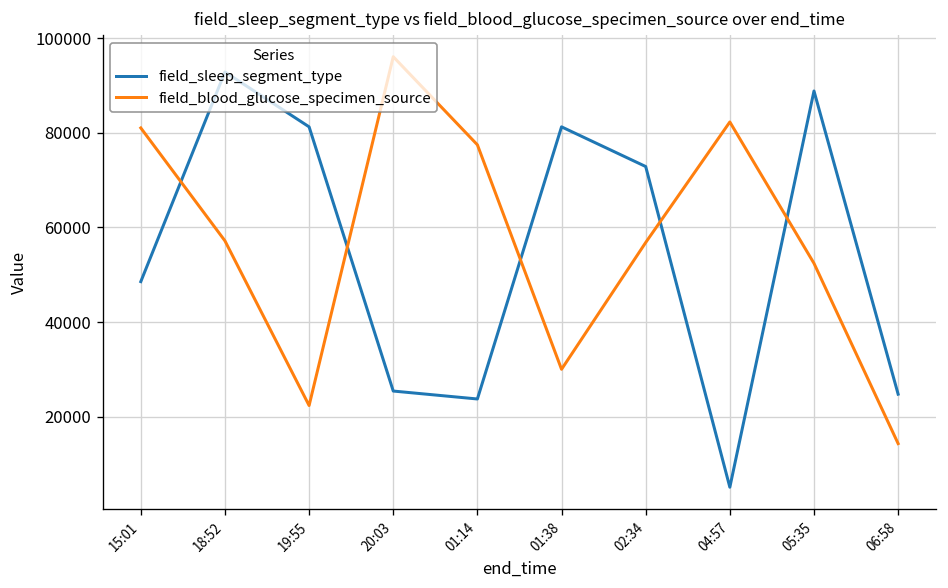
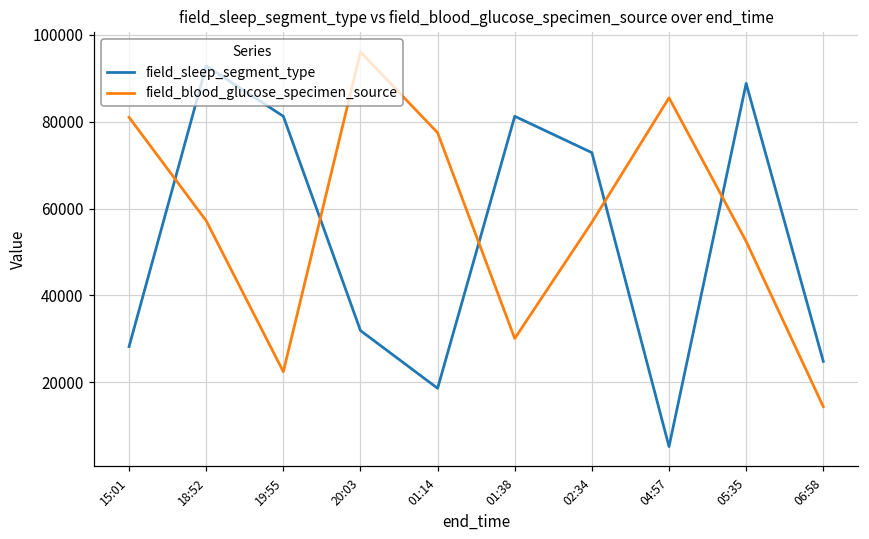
field_sleep_segment_type, 15:01: 49000 -> 28000
field_sleep_segment_type, 20:03: 25000 -> 32000
field_sleep_segment_type, 01:14: 24000 -> 19000
field_blood_glucose_specimen_source, 04:57: 82000 -> 86000
